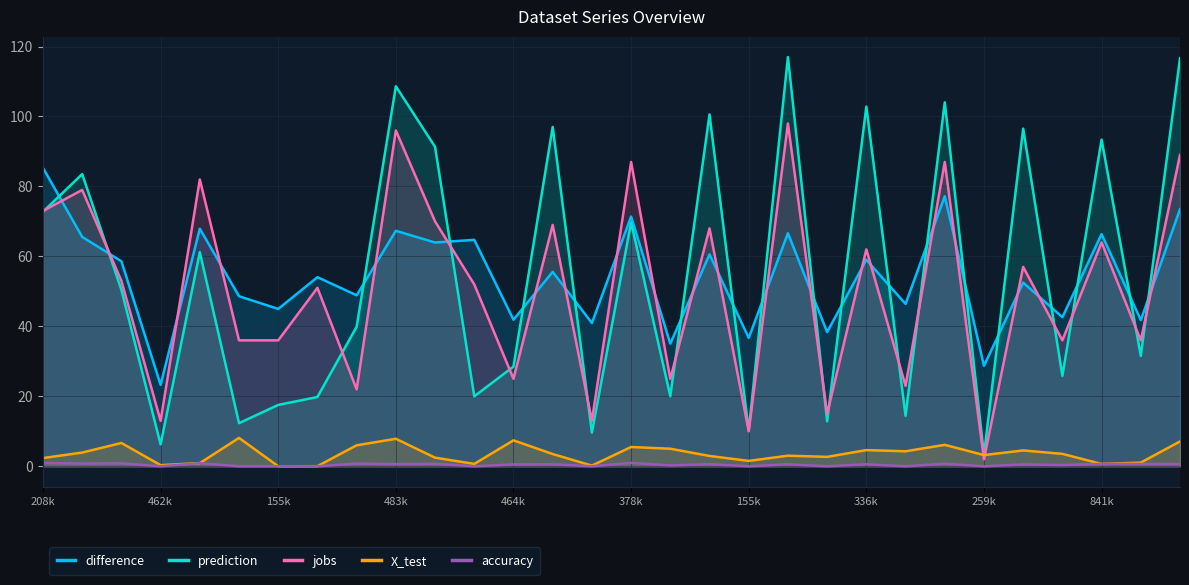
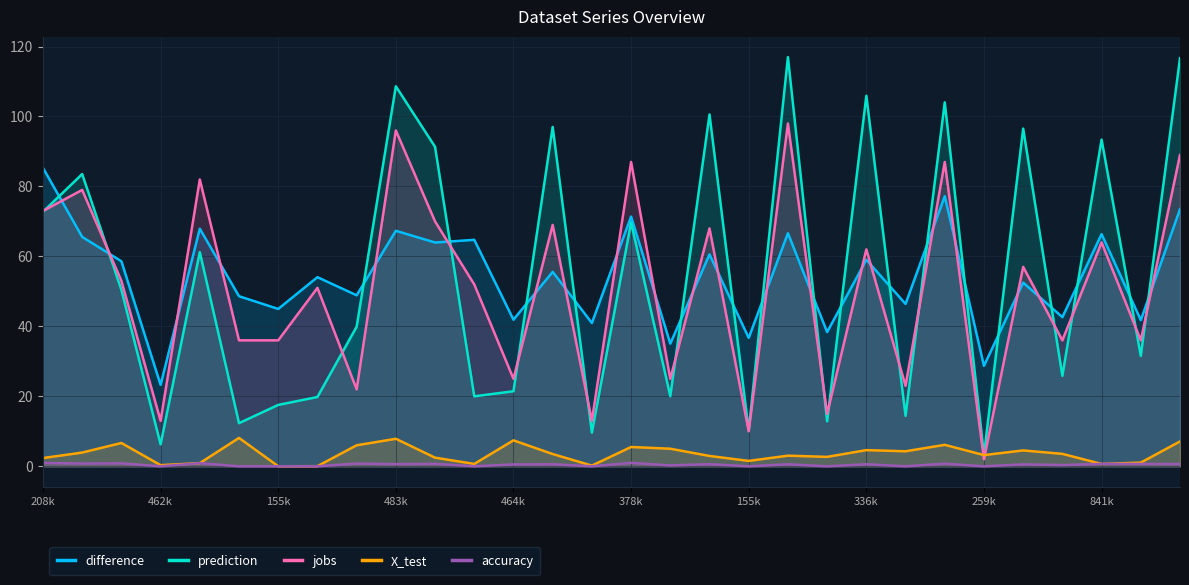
prediction, 464k: 28 -> 21
prediction, 336k: 103 -> 106
